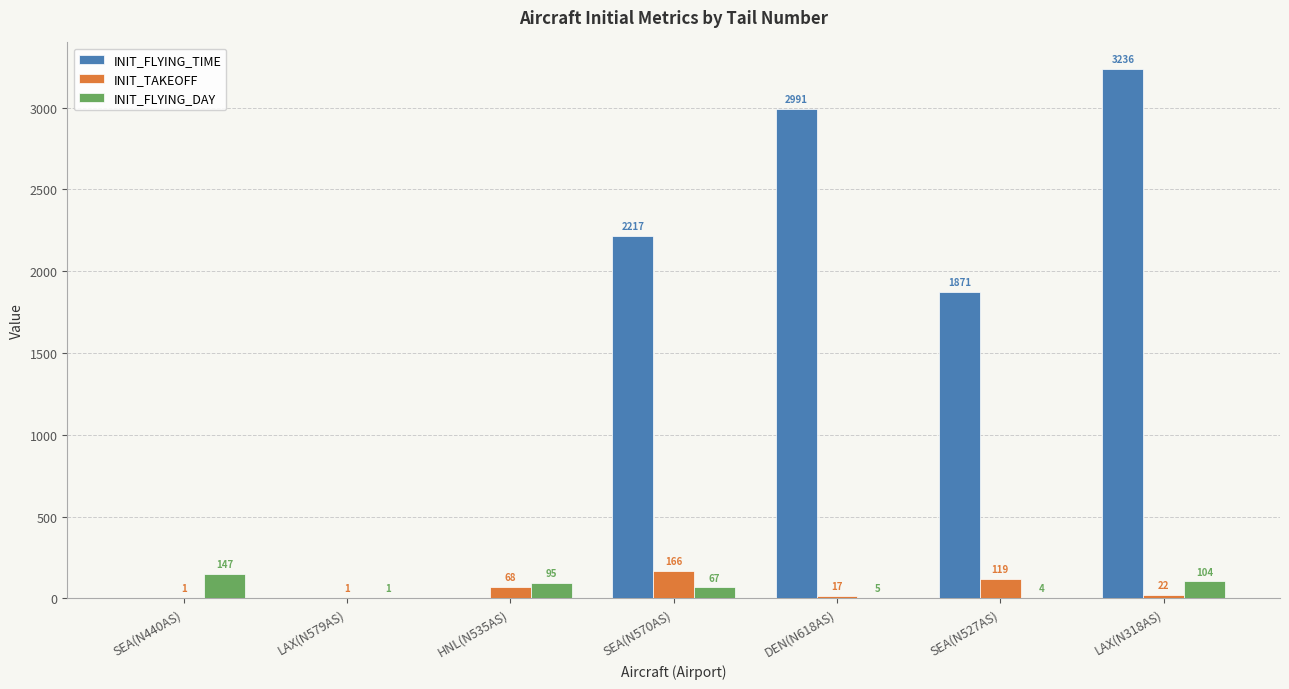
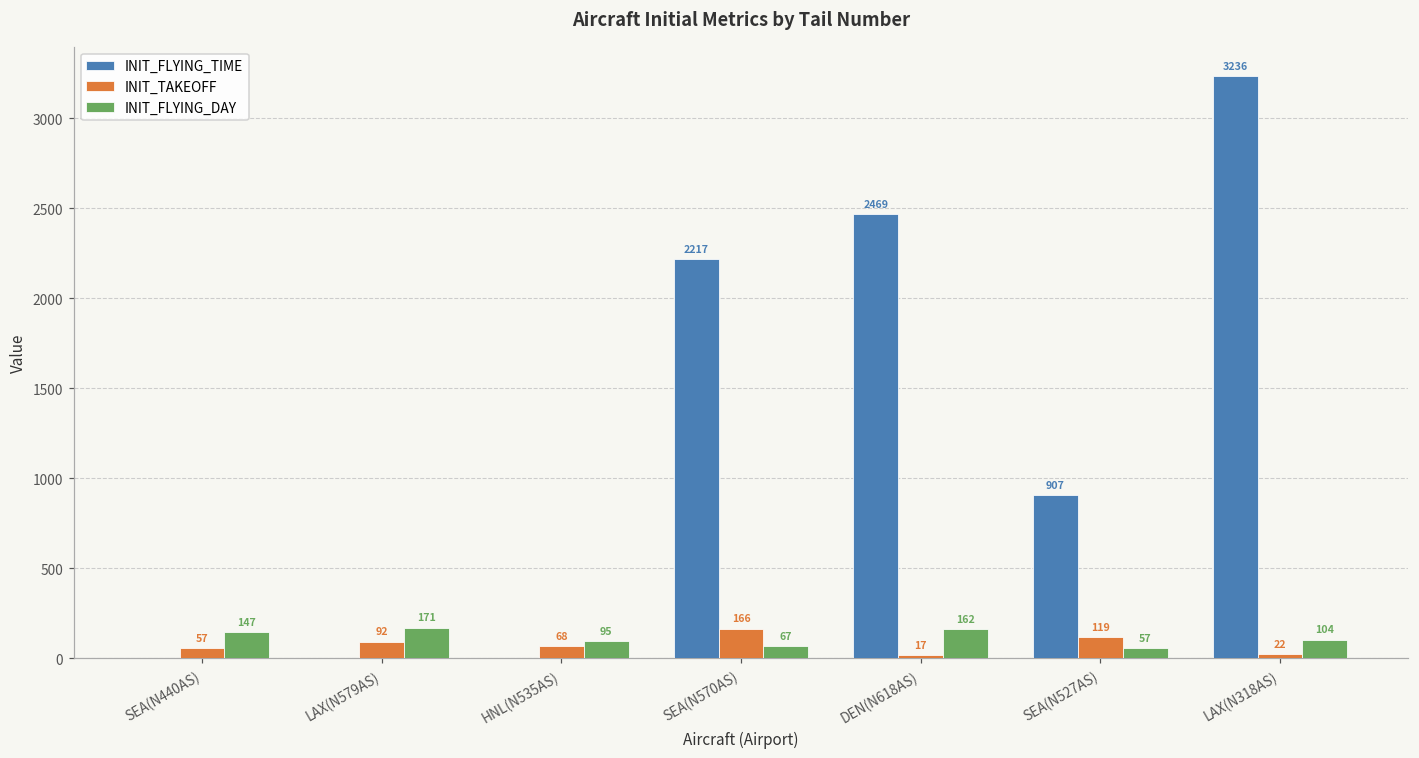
INIT_TAKEOFF, SEA(N440AS): 1 -> 57
INIT_TAKEOFF, LAX(N579AS): 1 -> 92
INIT_FLYING_DAY, LAX(N579AS): 1 -> 171
INIT_FLYING_TIME, DEN(N618AS): 2991 -> 2469
INIT_FLYING_DAY, DEN(N618AS): 5 -> 162
INIT_FLYING_TIME, SEA(N527AS): 1871 -> 907
INIT_FLYING_DAY, SEA(N527AS): 4 -> 57
